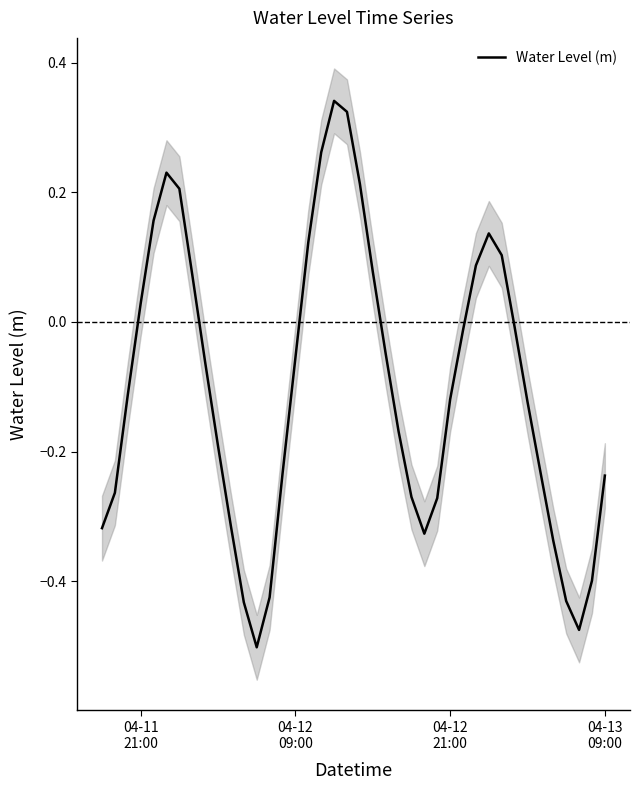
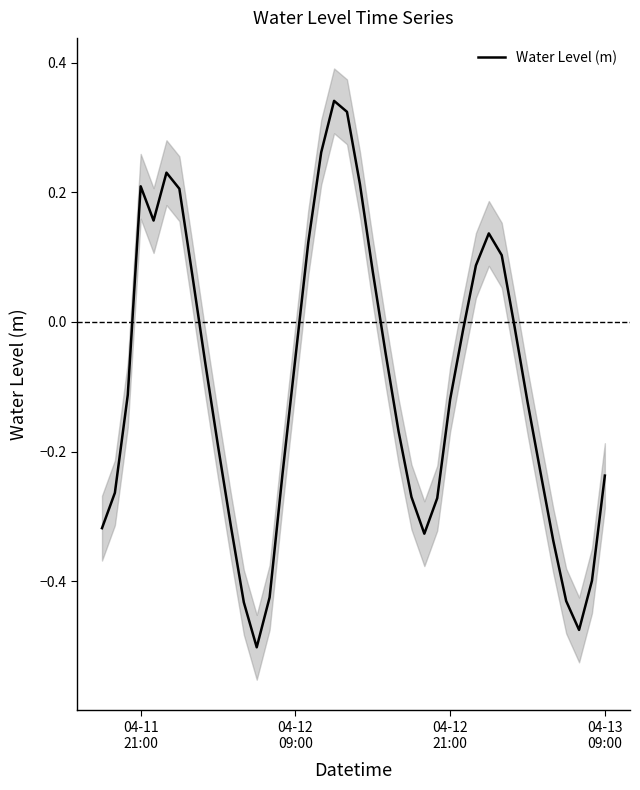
Water Level (m), 04-11 21:00: 0.03 -> 0.21
